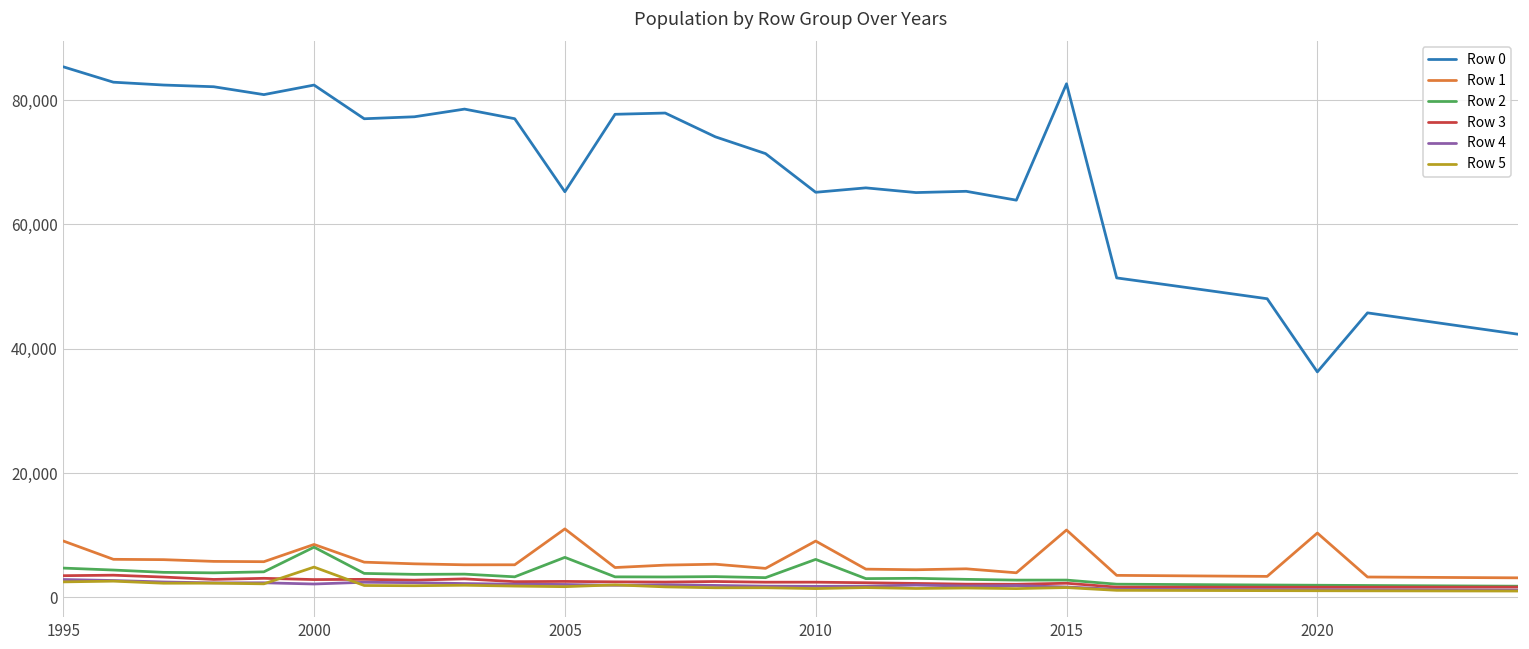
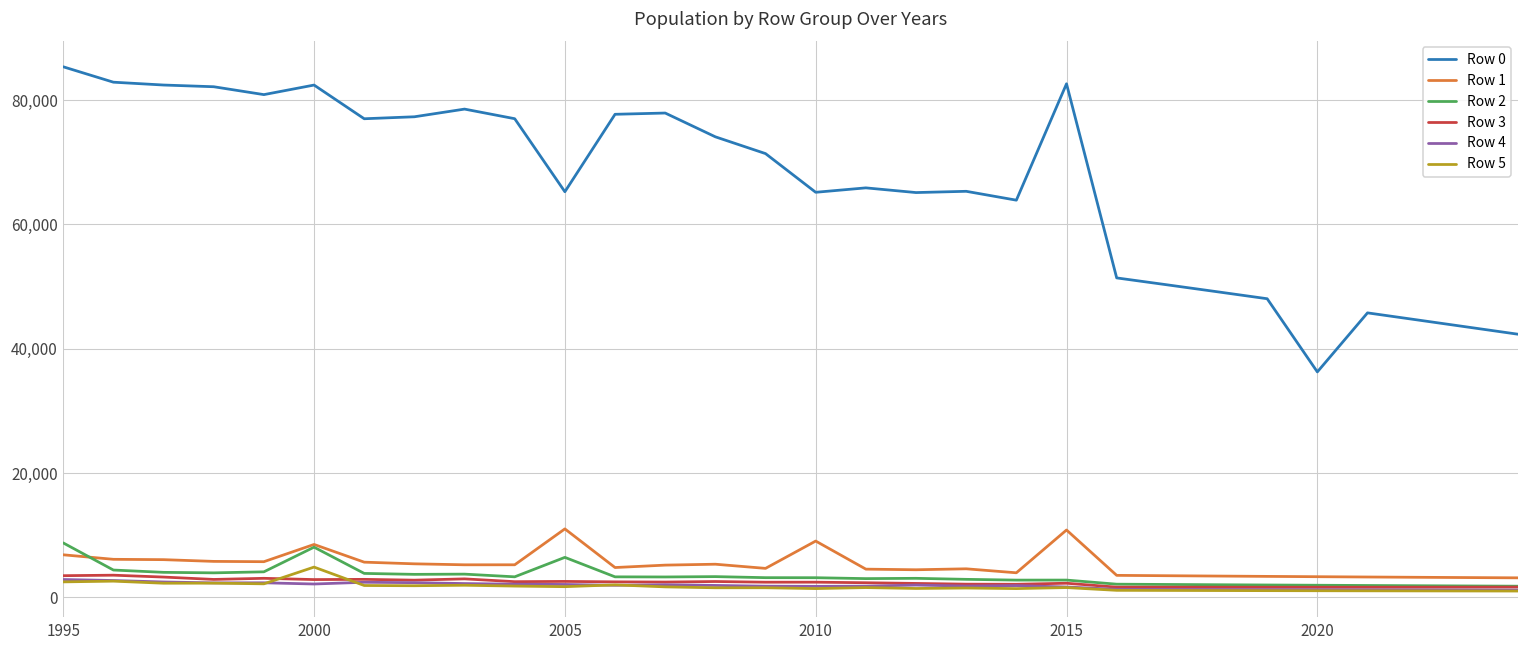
Row 1, 1995: 9,000 -> 7,000
Row 2, 1995: 5,000 -> 9,000
Row 2, 2010: 6,000 -> 3,000
Row 1, 2020: 10,000 -> 3,000
